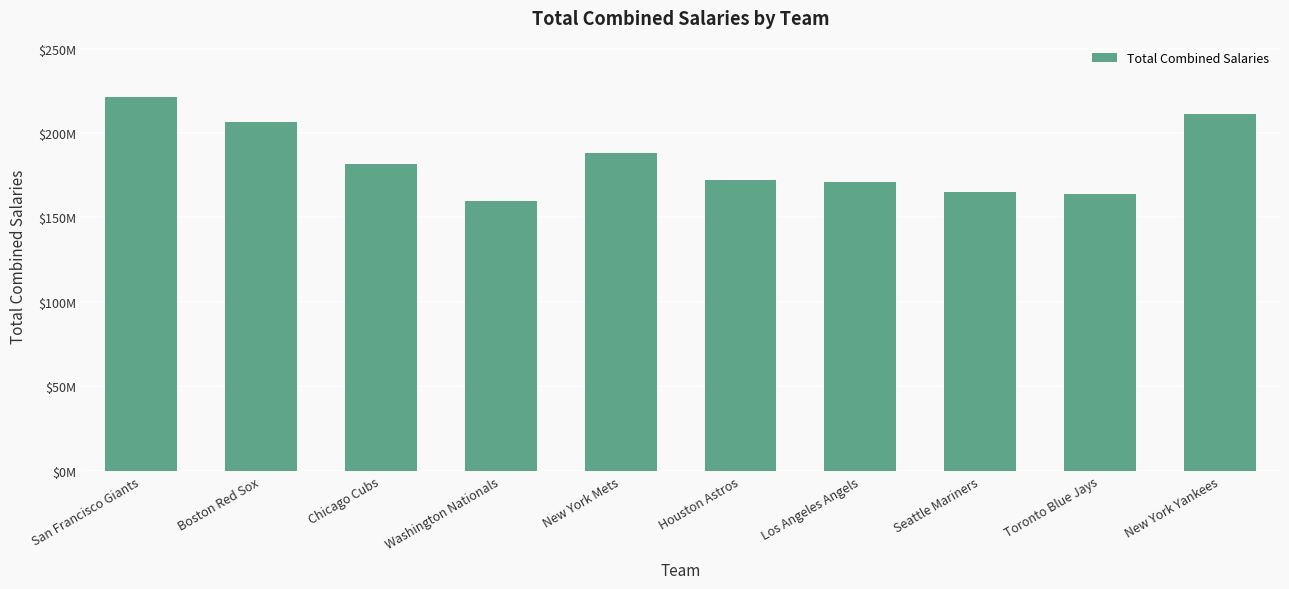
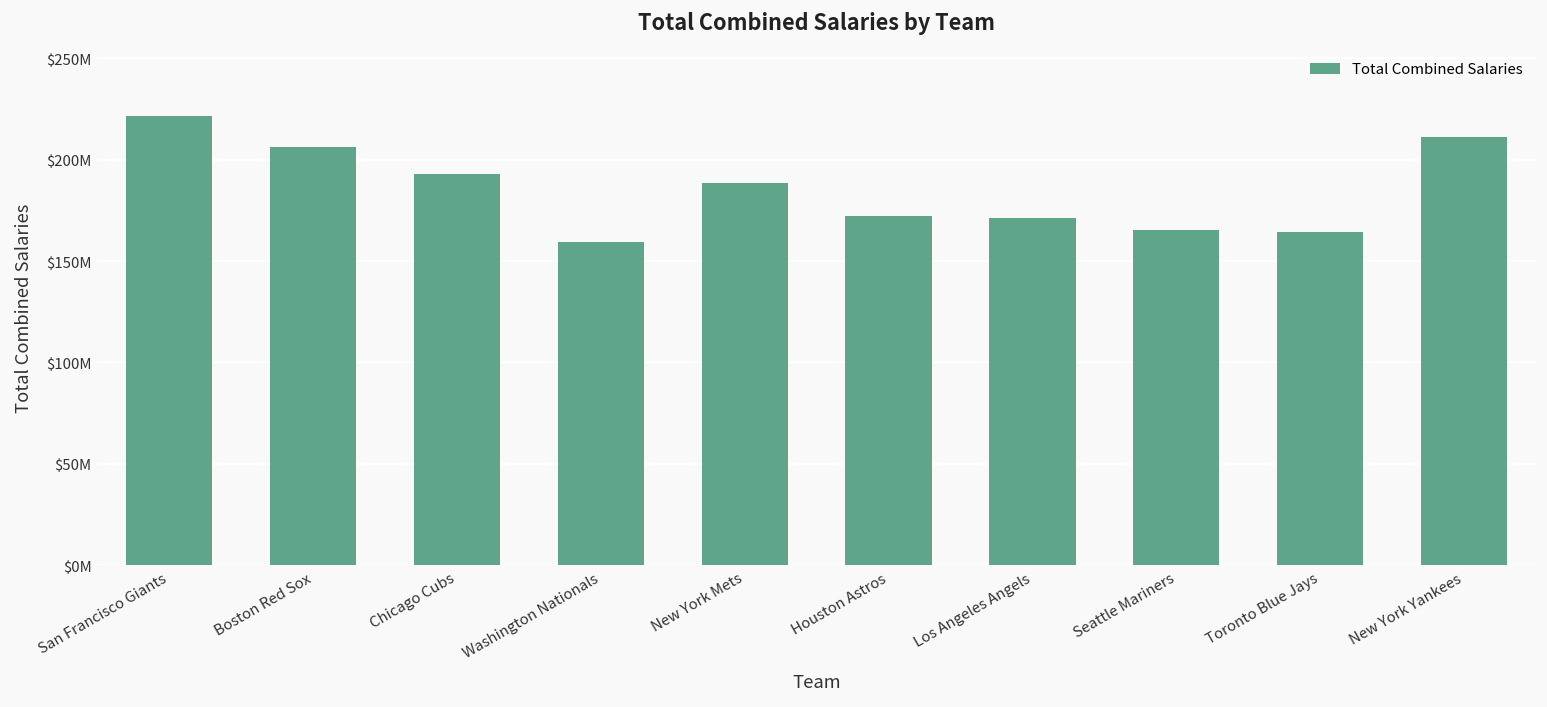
Chicago Cubs: $182000000 -> $193000000
